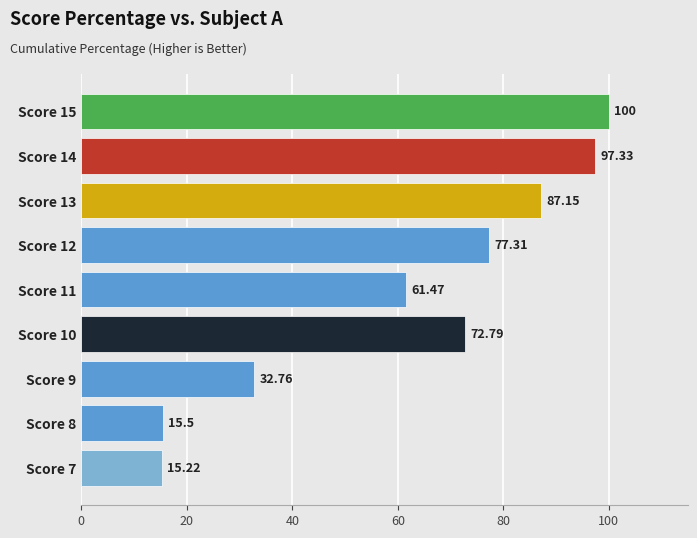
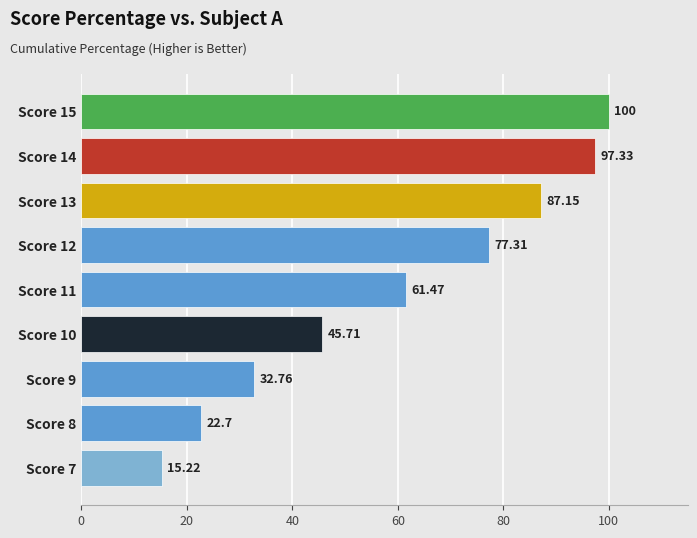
Score 10: 72.79 -> 45.71
Score 8: 15.5 -> 22.7
